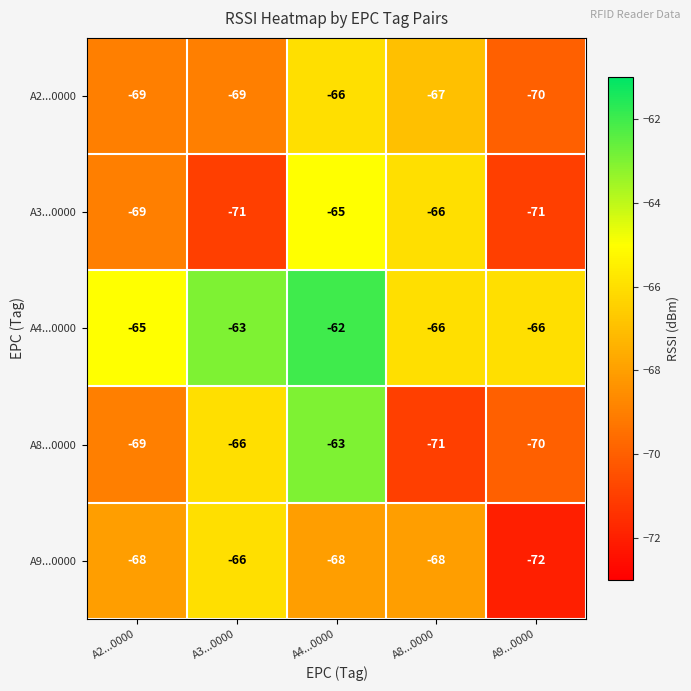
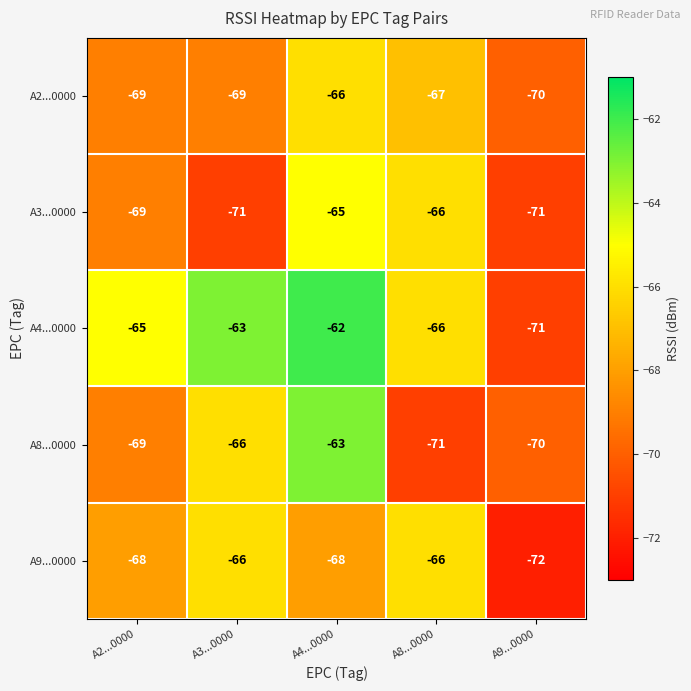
A4...0000, A9...0000: -66 -> -71
A9...0000, A8...0000: -68 -> -66
